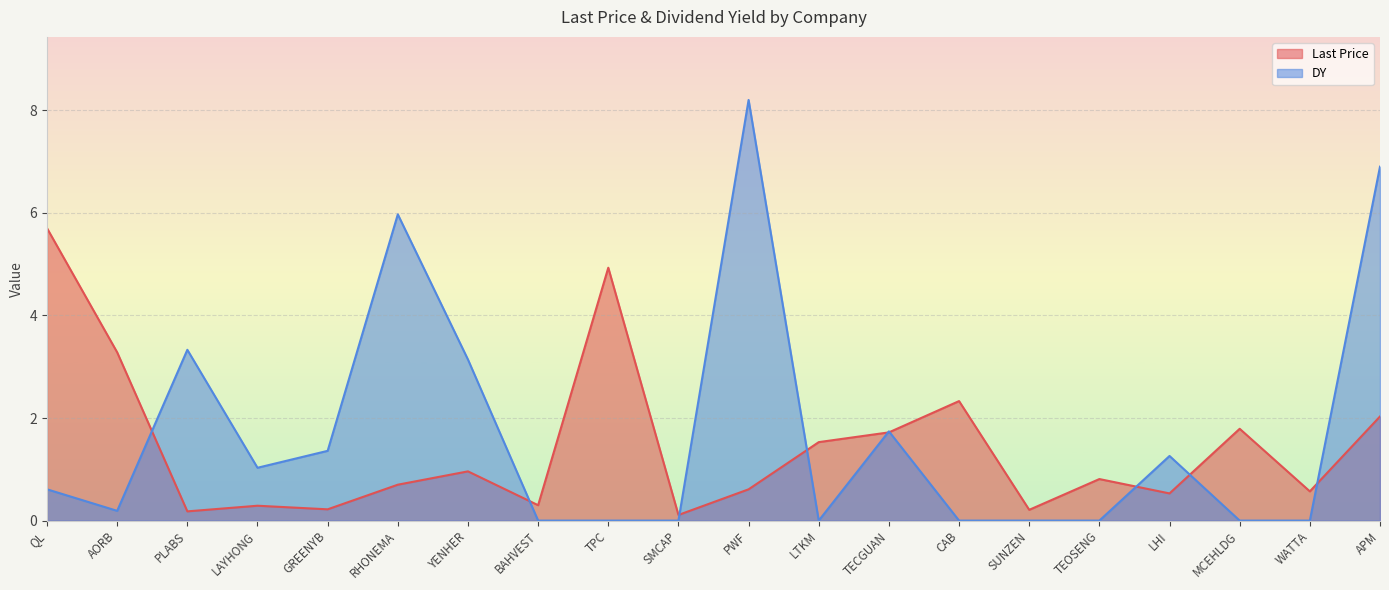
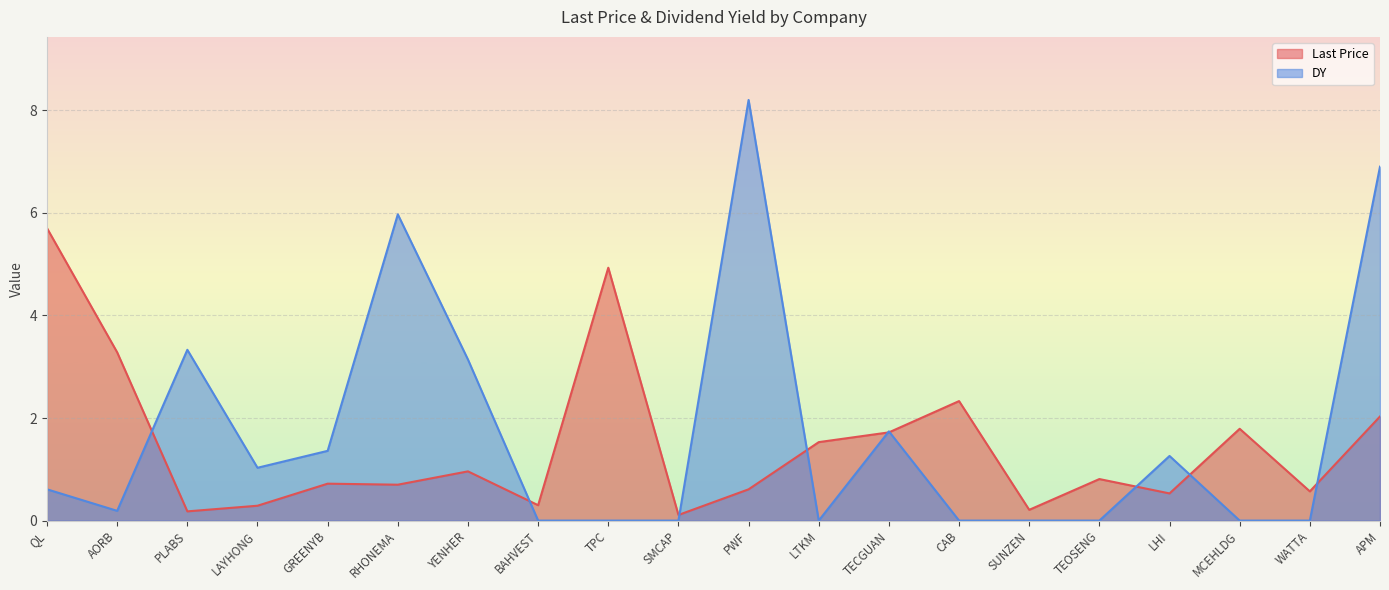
Last Price, GREENYB: 0.2 -> 0.7
